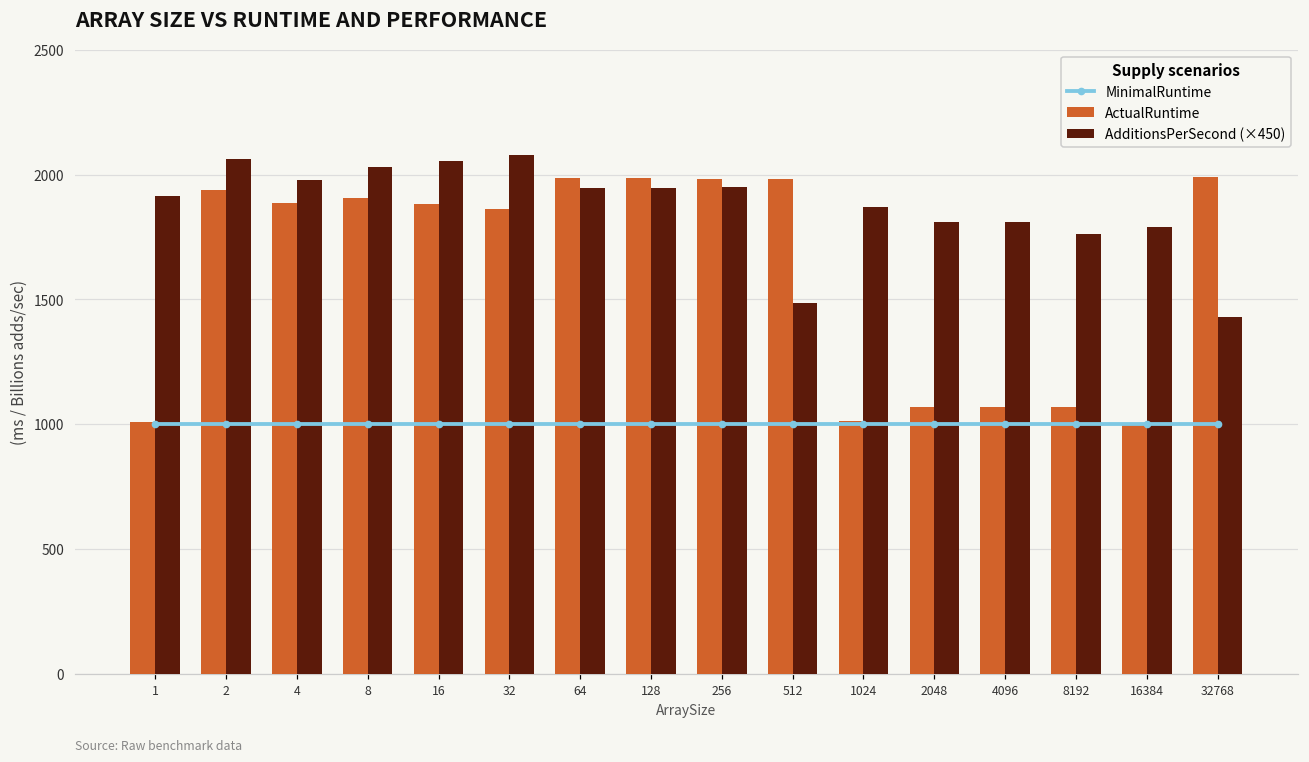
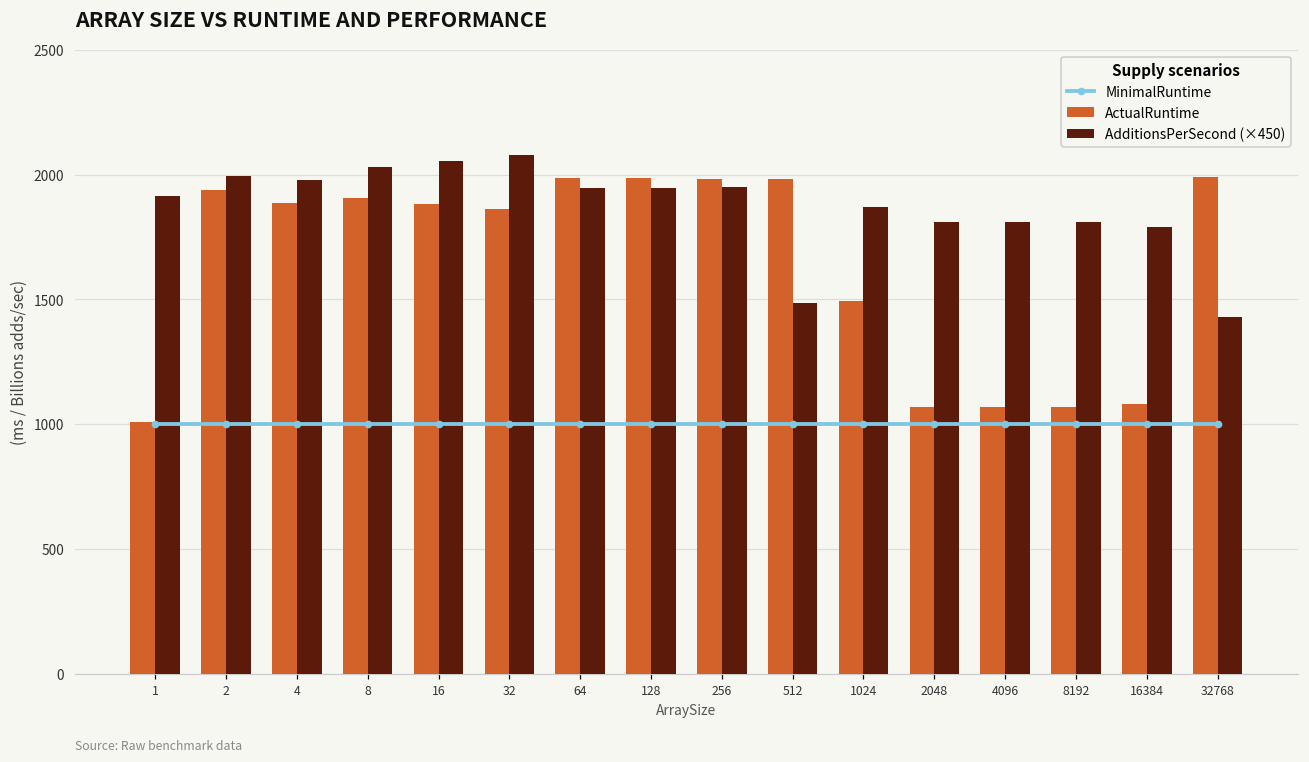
AdditionsPerSecond (×450), 2: 2060 -> 2000
ActualRuntime, 1024: 1010 -> 1500
AdditionsPerSecond (×450), 8192: 1760 -> 1810
ActualRuntime, 16384: 1000 -> 1080
